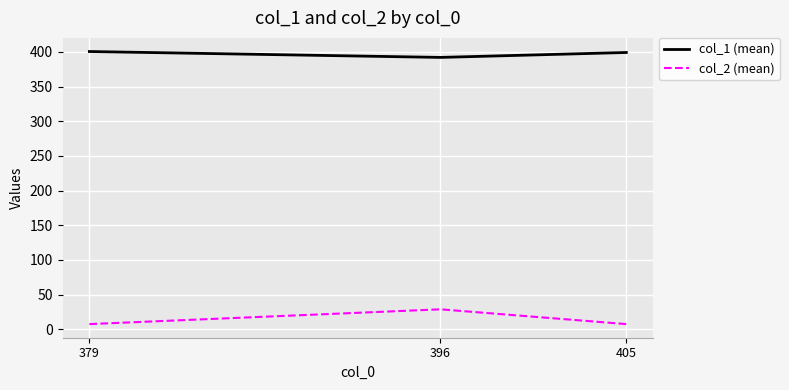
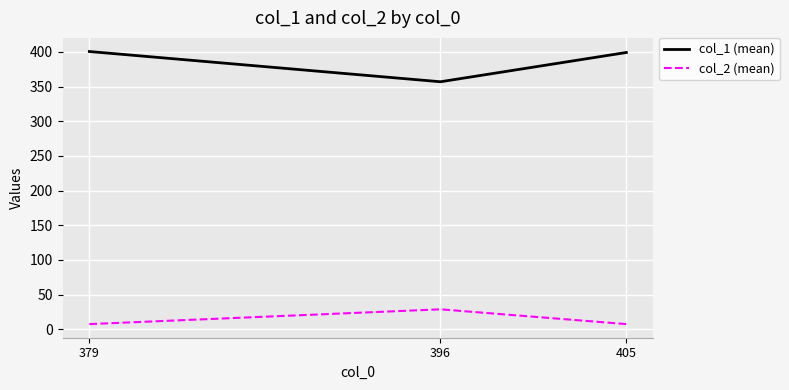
col_1 (mean), 396: 390 -> 360
